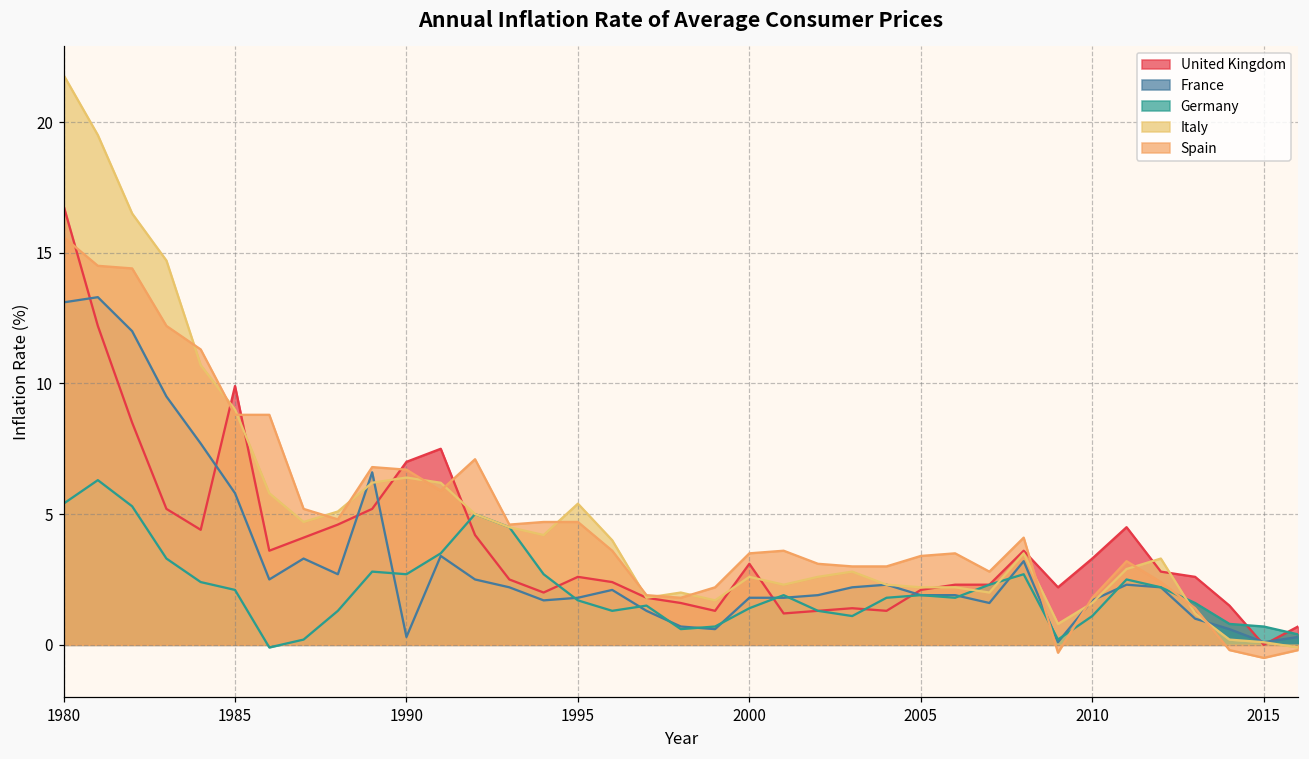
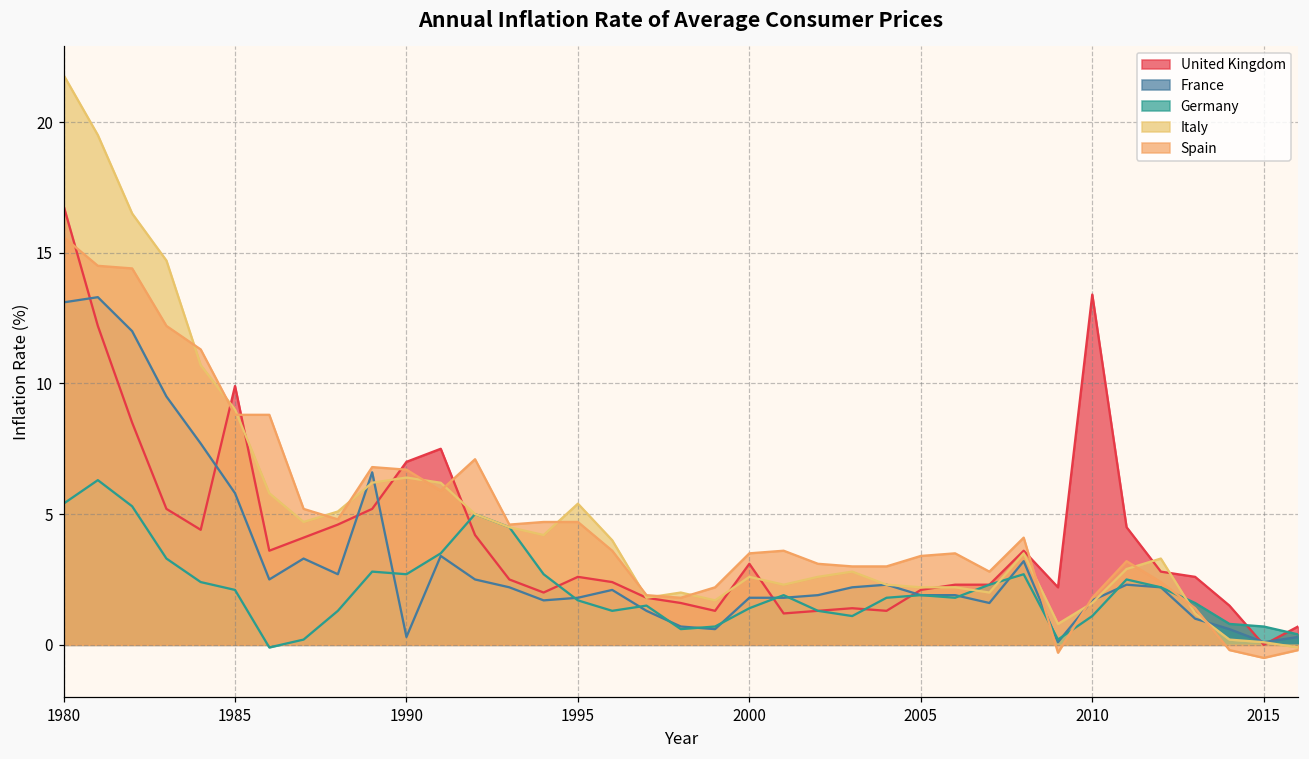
United Kingdom, 2010: 3.3 -> 13.4
